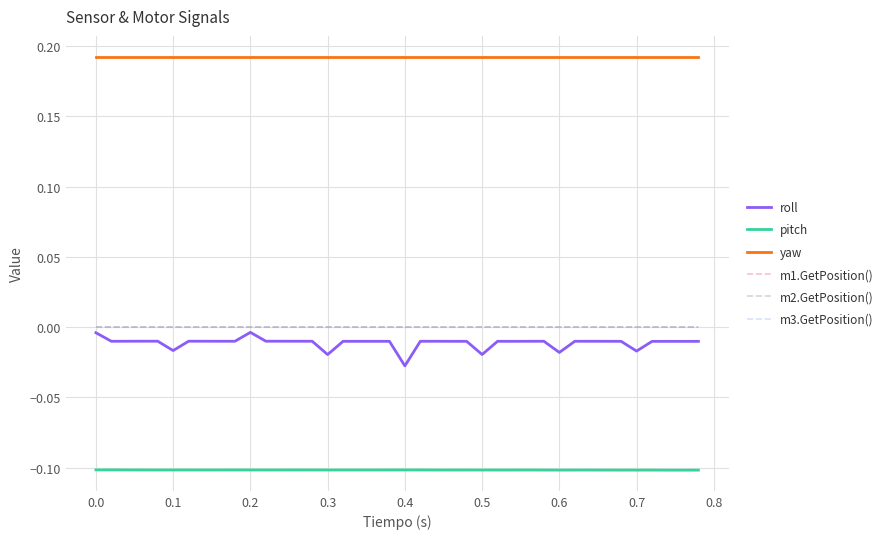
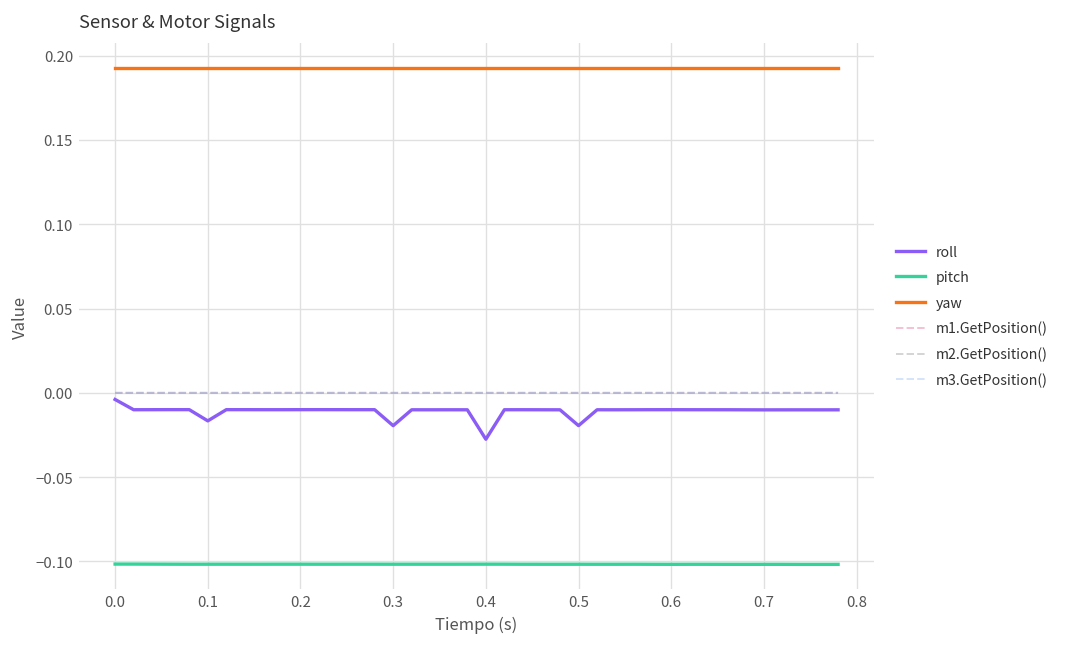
roll, 0.2: -0.004 -> -0.010
roll, 0.6: -0.018 -> -0.010
roll, 0.7: -0.017 -> -0.010
